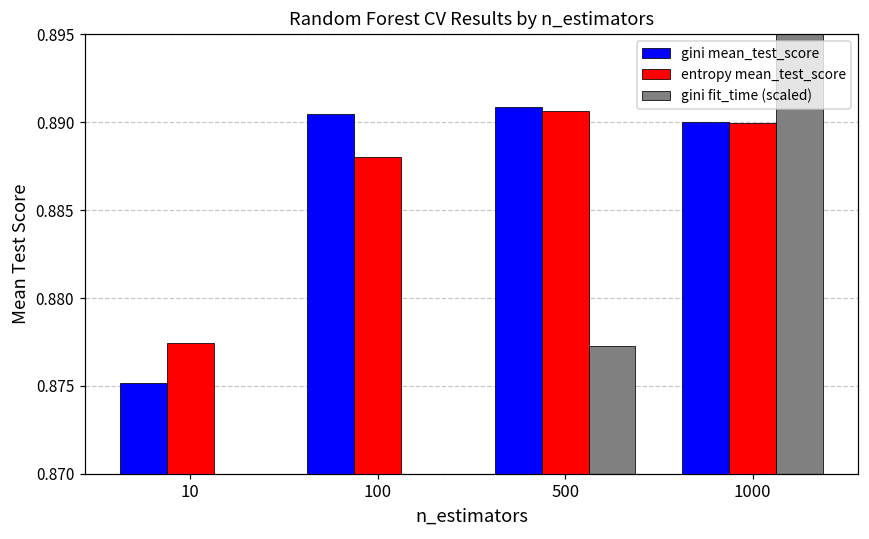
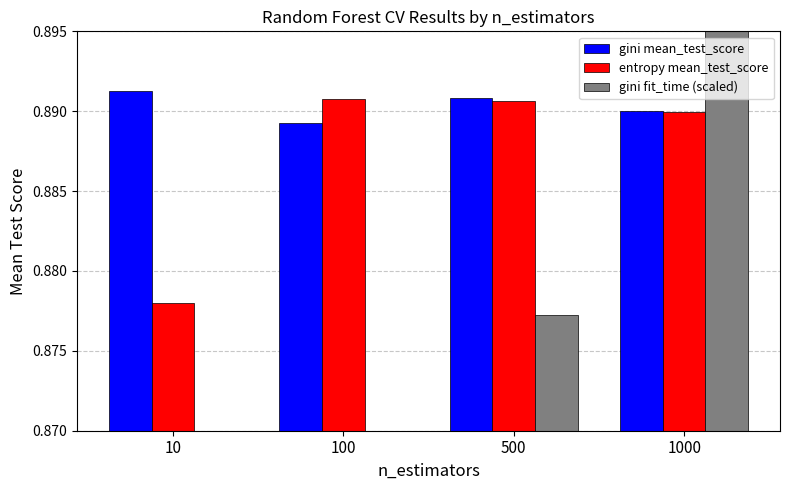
gini mean_test_score, 10: 0.8751 -> 0.8913
entropy mean_test_score, 10: 0.8774 -> 0.8780
gini mean_test_score, 100: 0.8905 -> 0.8893
entropy mean_test_score, 100: 0.8880 -> 0.8908
